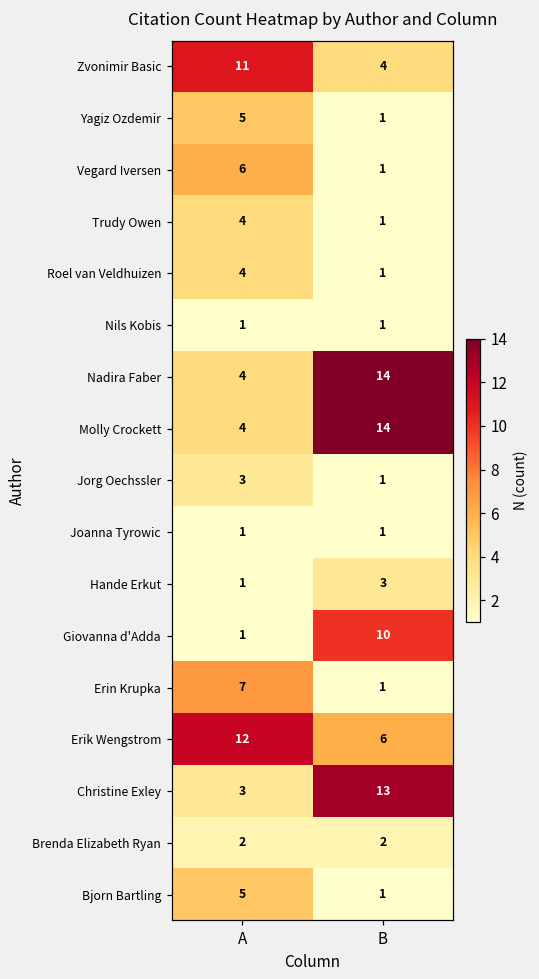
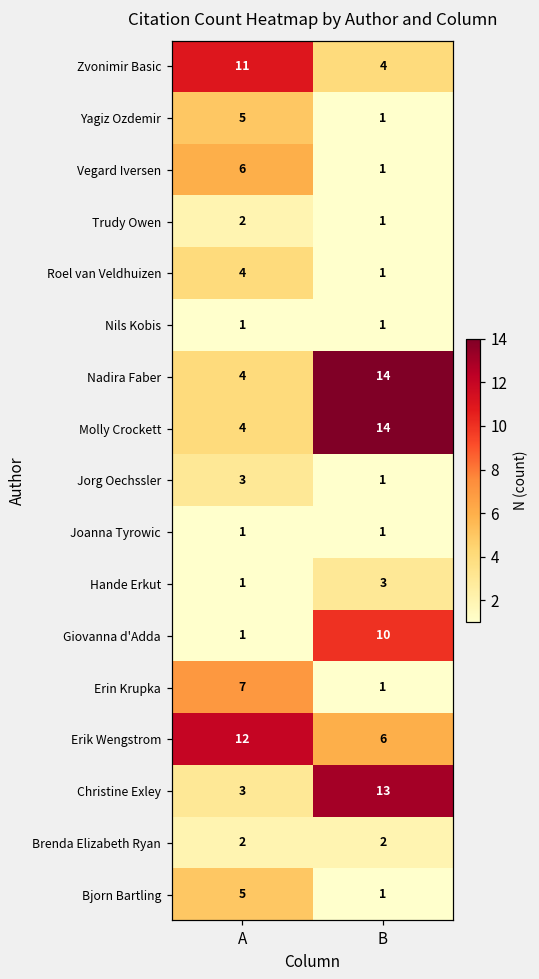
Trudy Owen, A: 4 -> 2
